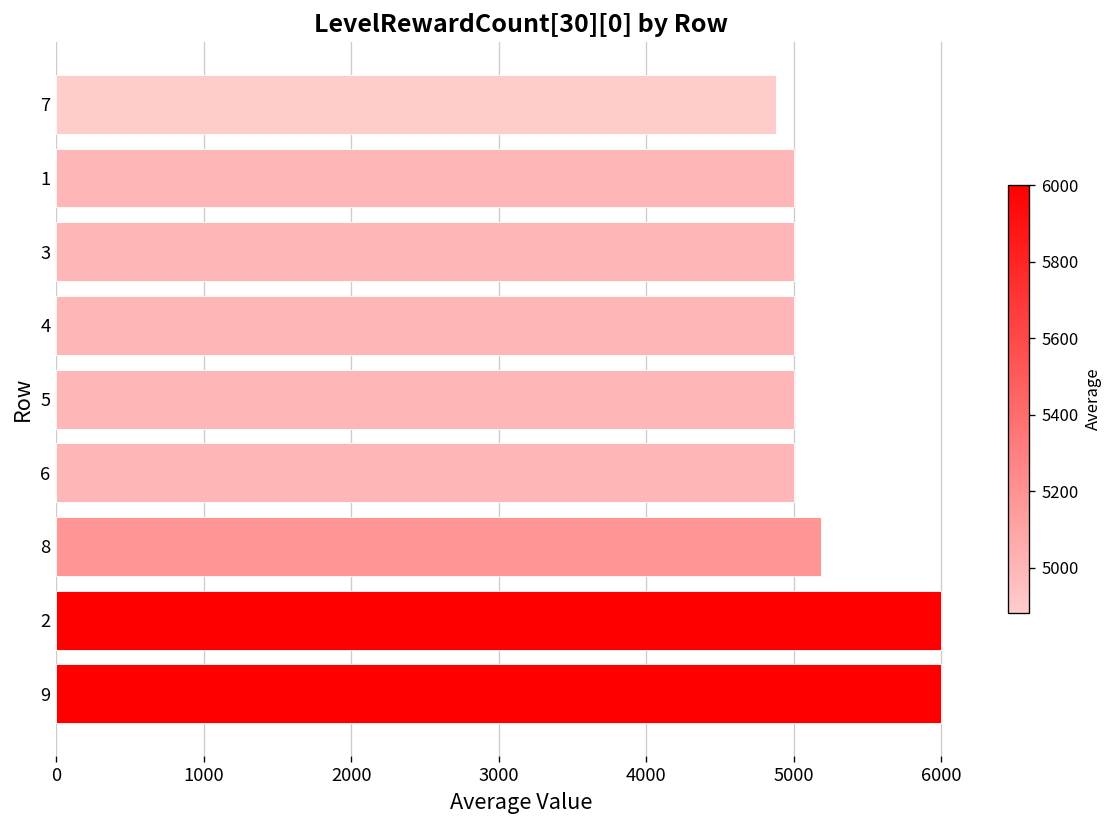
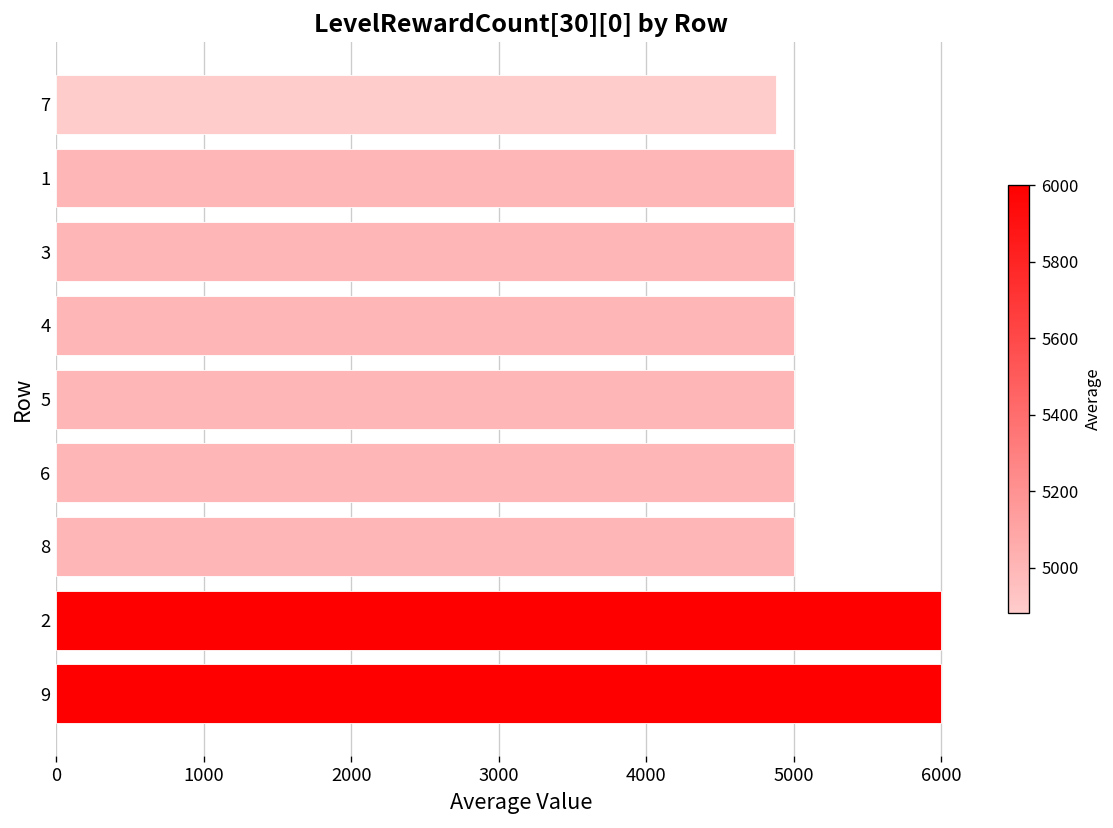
8: 5190 -> 5000
